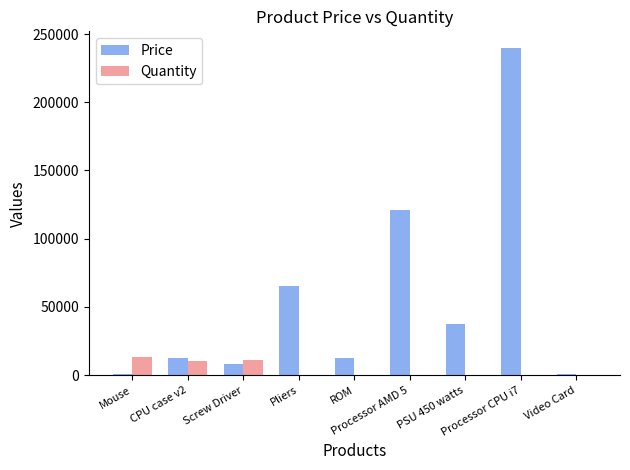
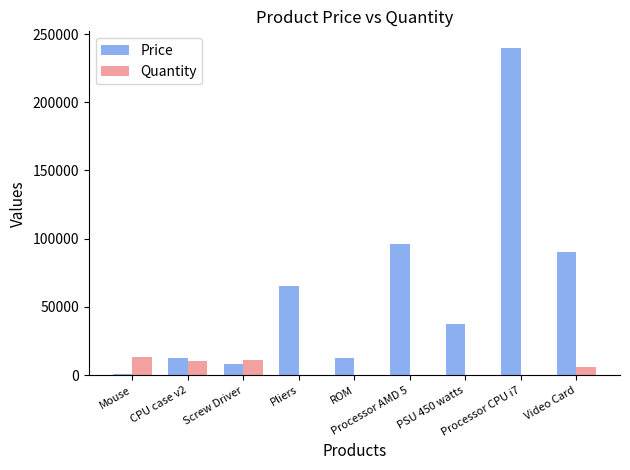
Price, Processor AMD 5: 121000 -> 96000
Price, Video Card: 1000 -> 90000
Quantity, Video Card: 0 -> 6000
